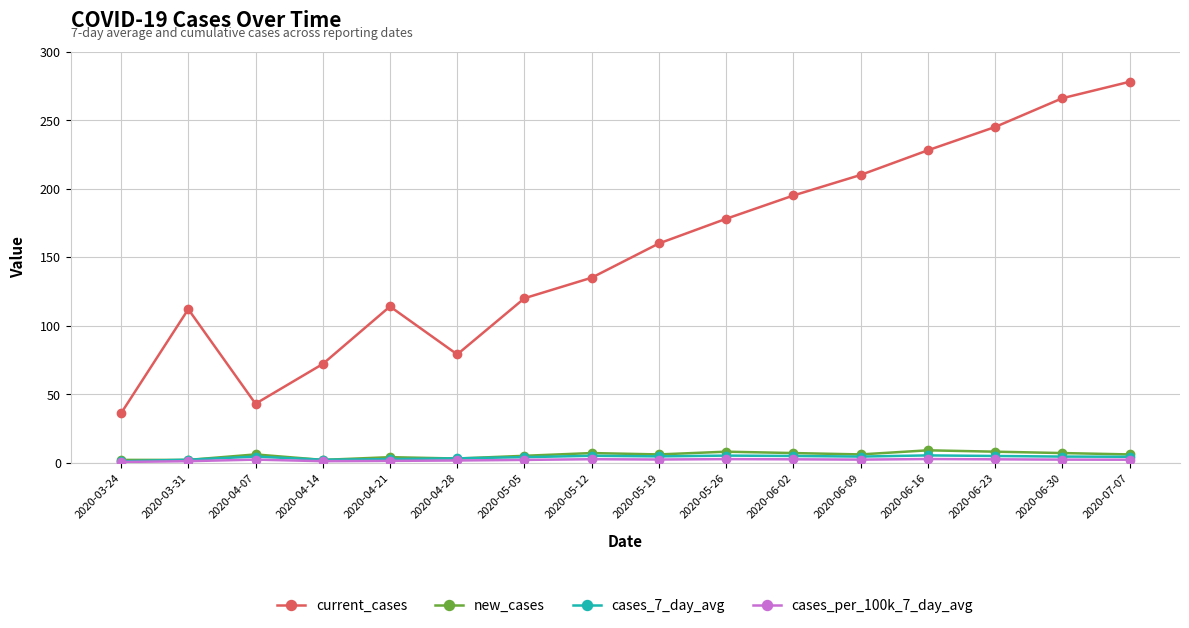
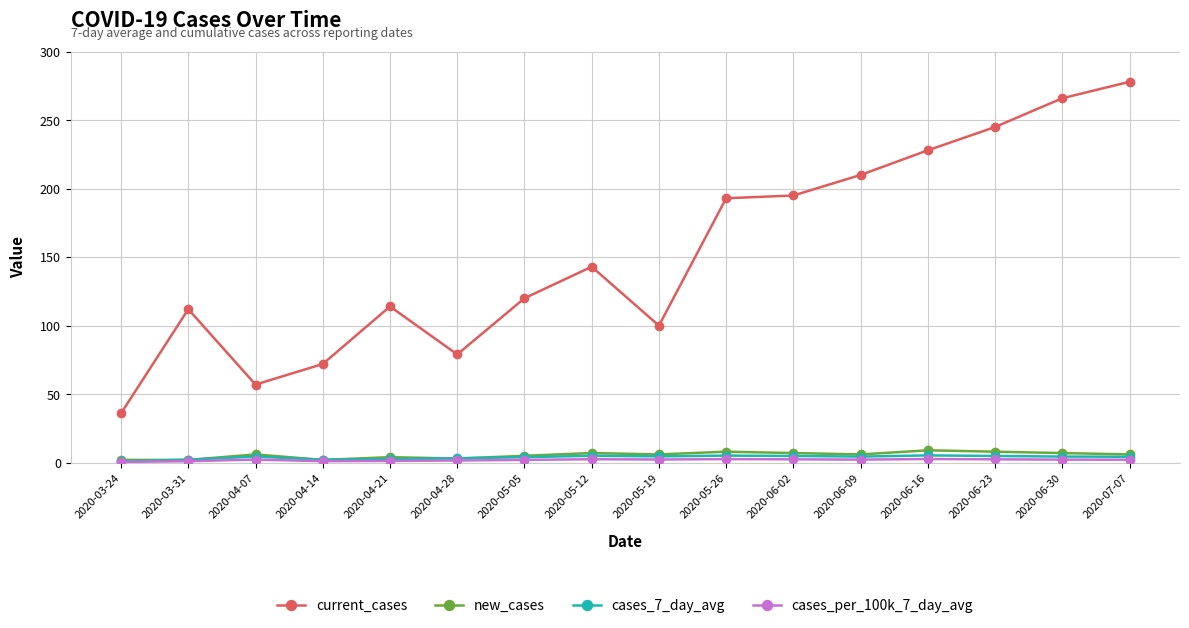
current_cases, 2020-04-07: 43 -> 57
current_cases, 2020-05-12: 135 -> 143
current_cases, 2020-05-19: 160 -> 100
current_cases, 2020-05-26: 178 -> 193
